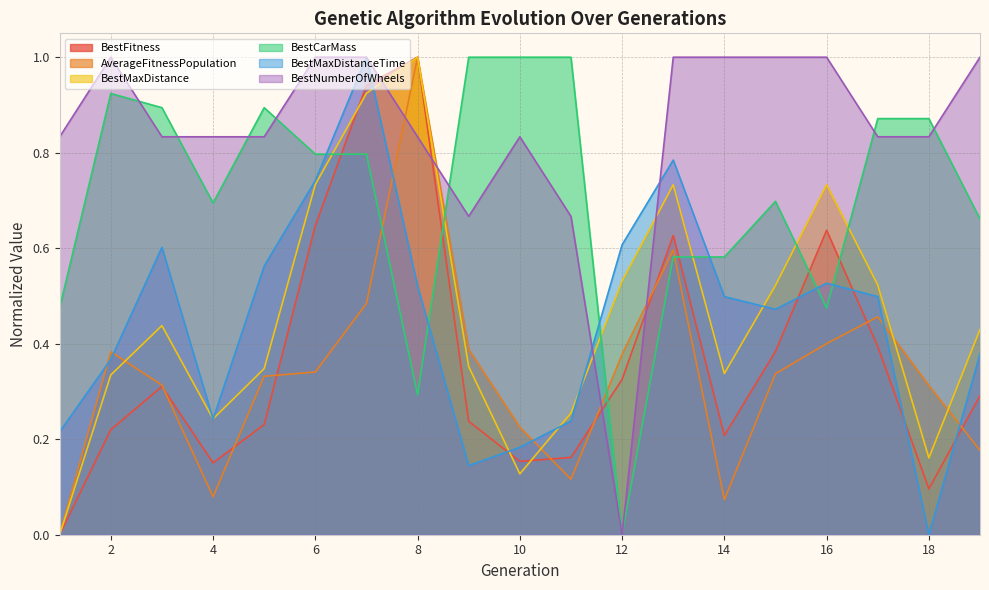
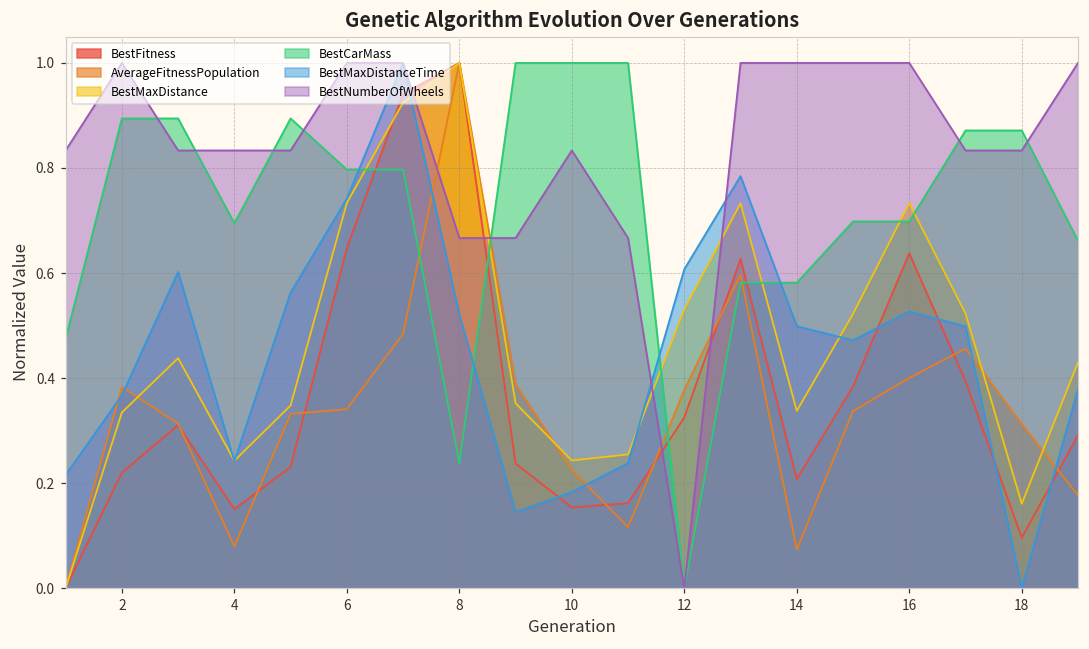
BestCarMass, 2: 0.92 -> 0.89
BestCarMass, 8: 0.29 -> 0.24
BestNumberOfWheels, 8: 0.83 -> 0.67
BestMaxDistance, 10: 0.13 -> 0.24
BestCarMass, 16: 0.47 -> 0.70
